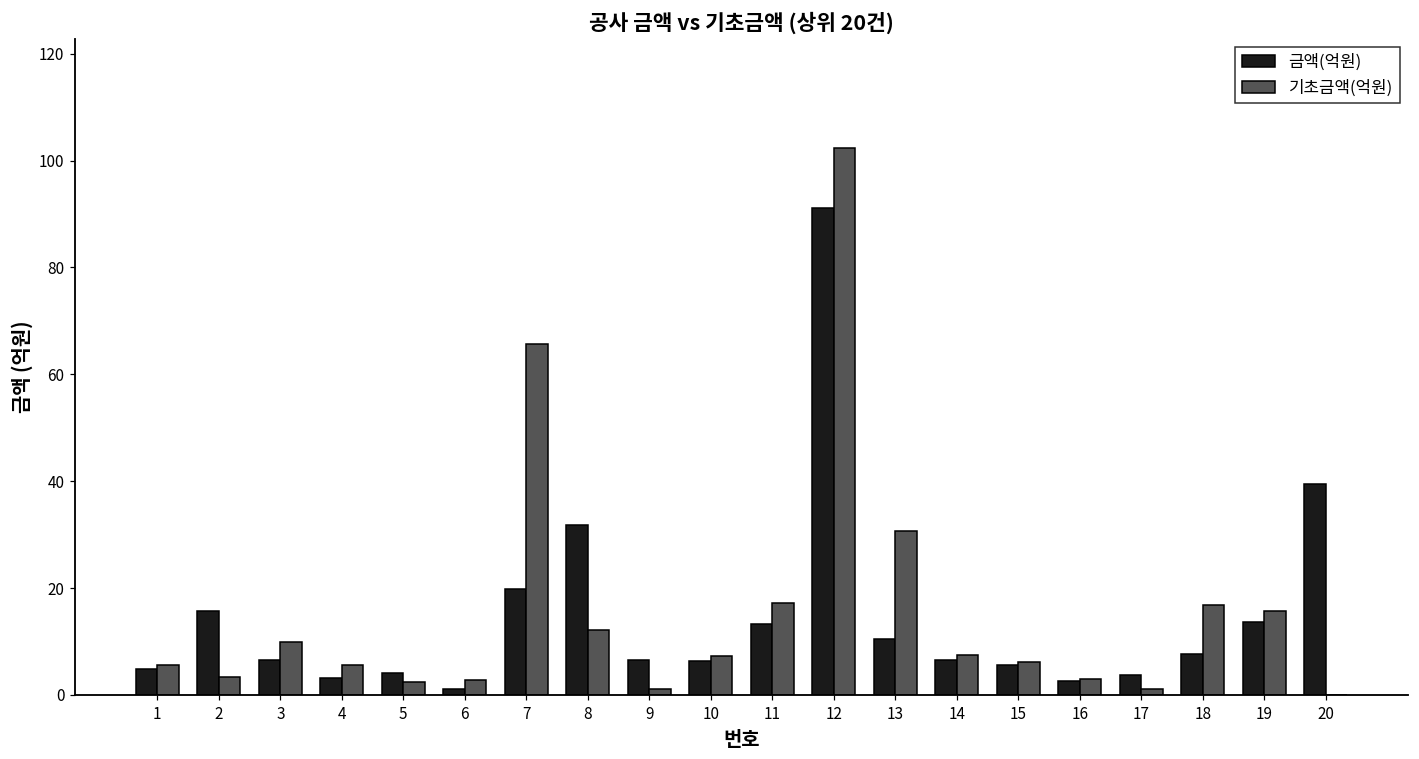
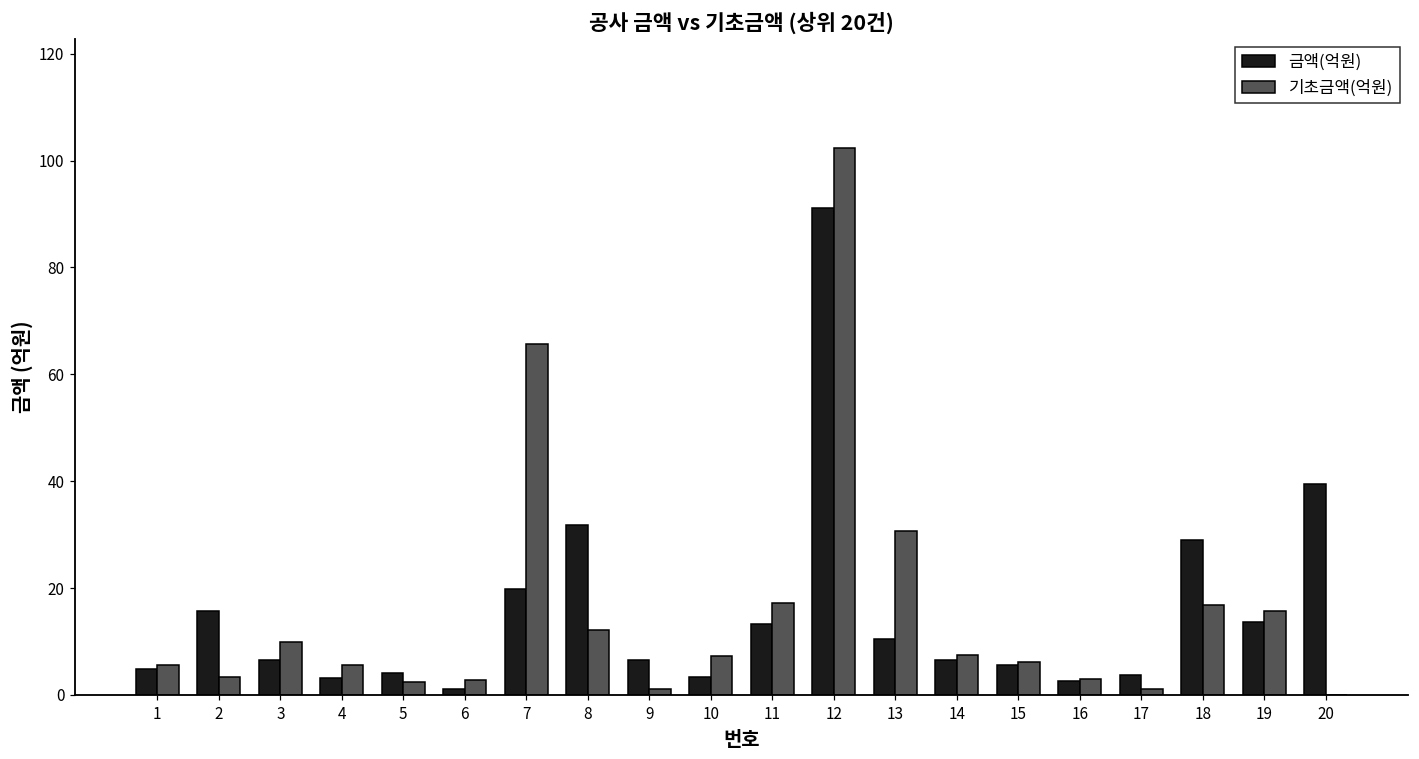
금액(억원), 10: 6 -> 3
금액(억원), 18: 8 -> 29
